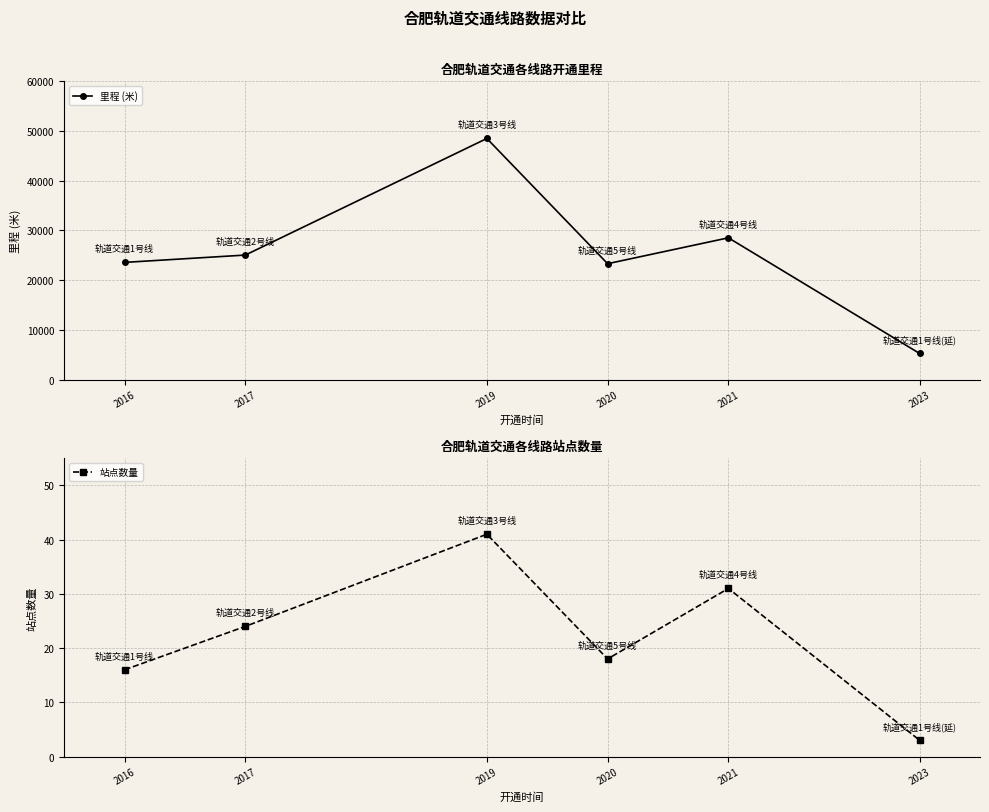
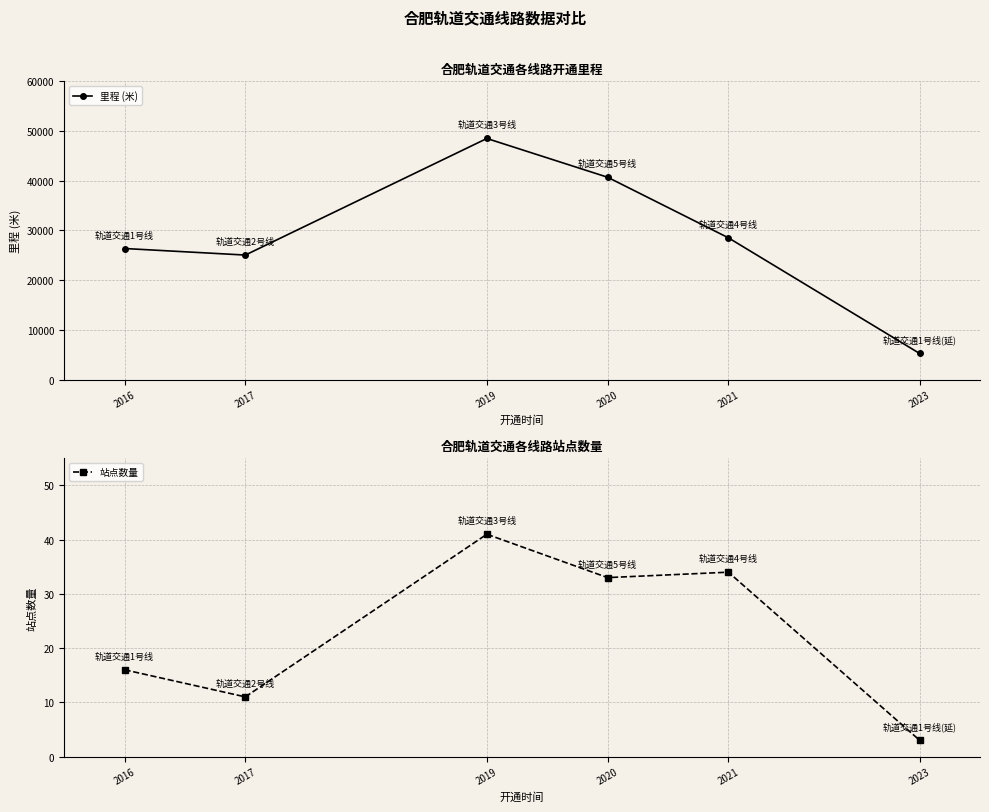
合肥轨道交通各线路开通里程, 2016: 24000 -> 26000
合肥轨道交通各线路开通里程, 2020: 23000 -> 41000
合肥轨道交通各线路站点数量, 2017: 24 -> 11
合肥轨道交通各线路站点数量, 2020: 18 -> 33
合肥轨道交通各线路站点数量, 2021: 31 -> 34
